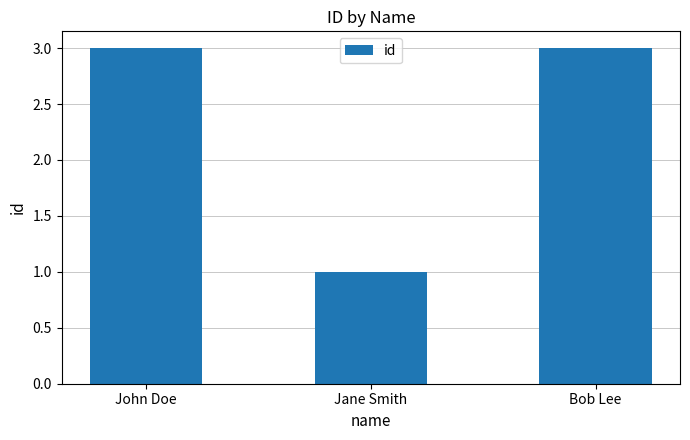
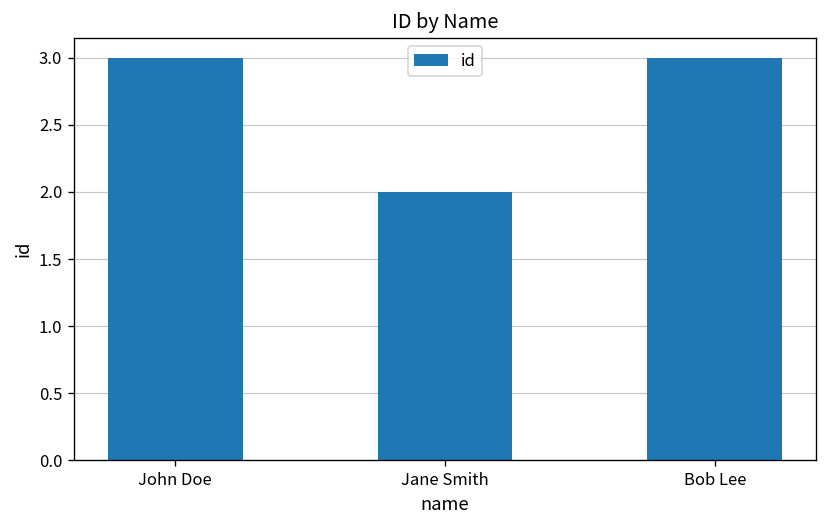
Jane Smith: 1 -> 2
